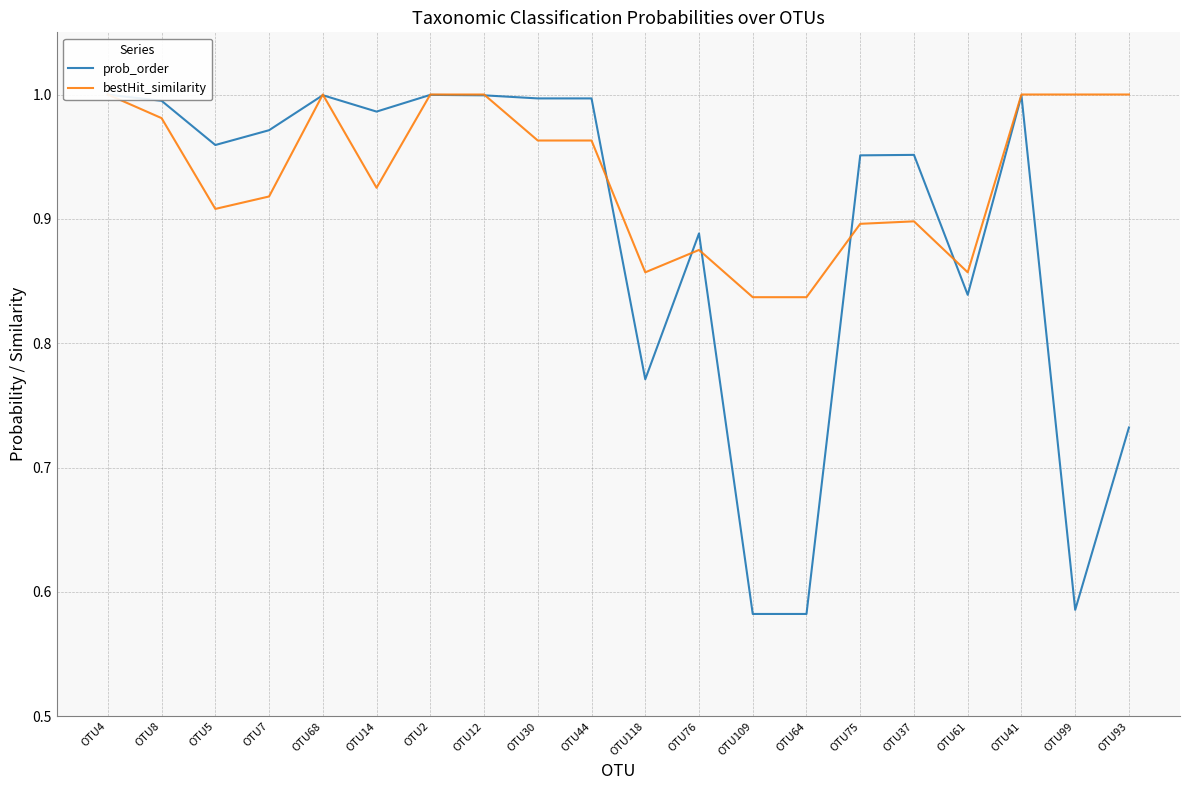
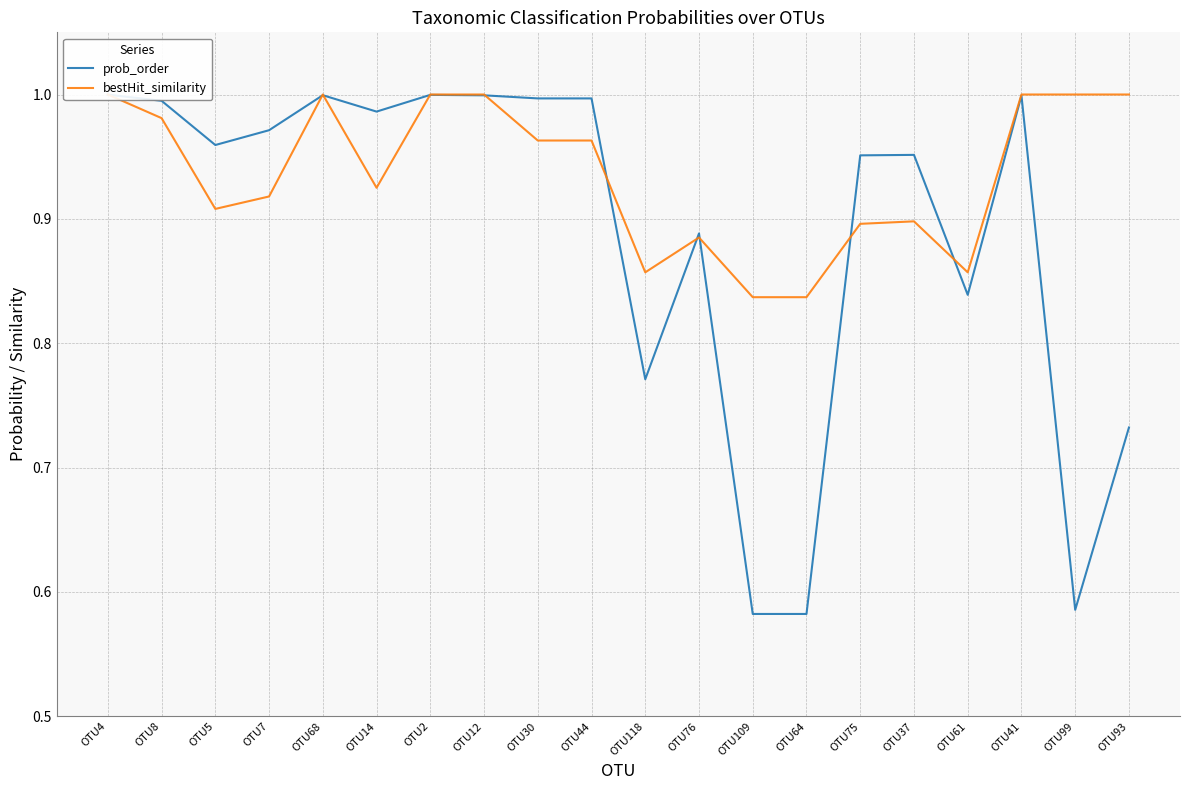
bestHit_similarity, OTU76: 0.875 -> 0.885
